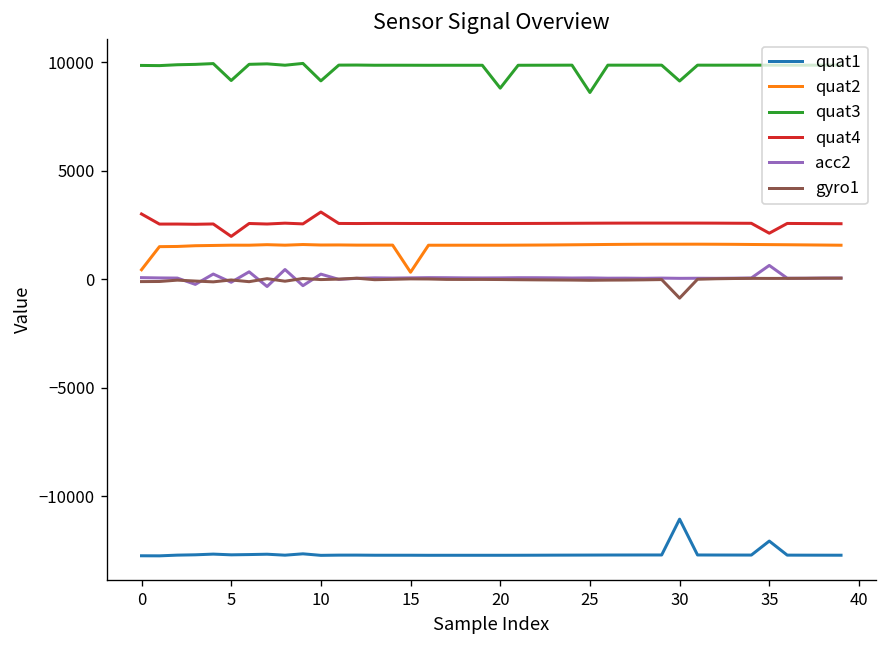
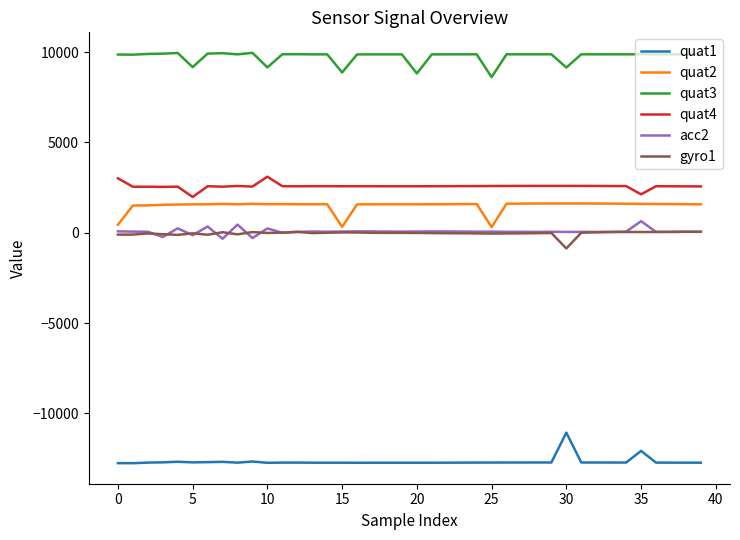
quat3, 15: 9900 -> 8900
quat2, 25: 1600 -> 300
